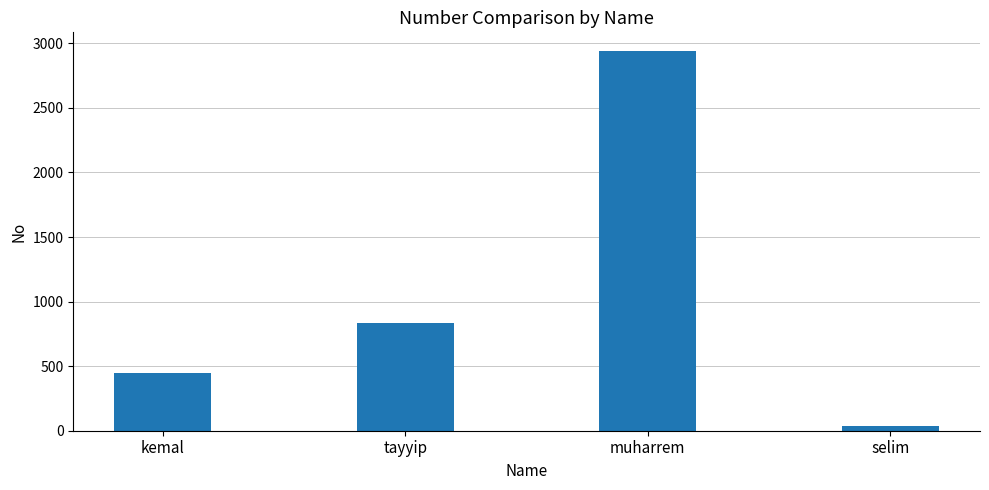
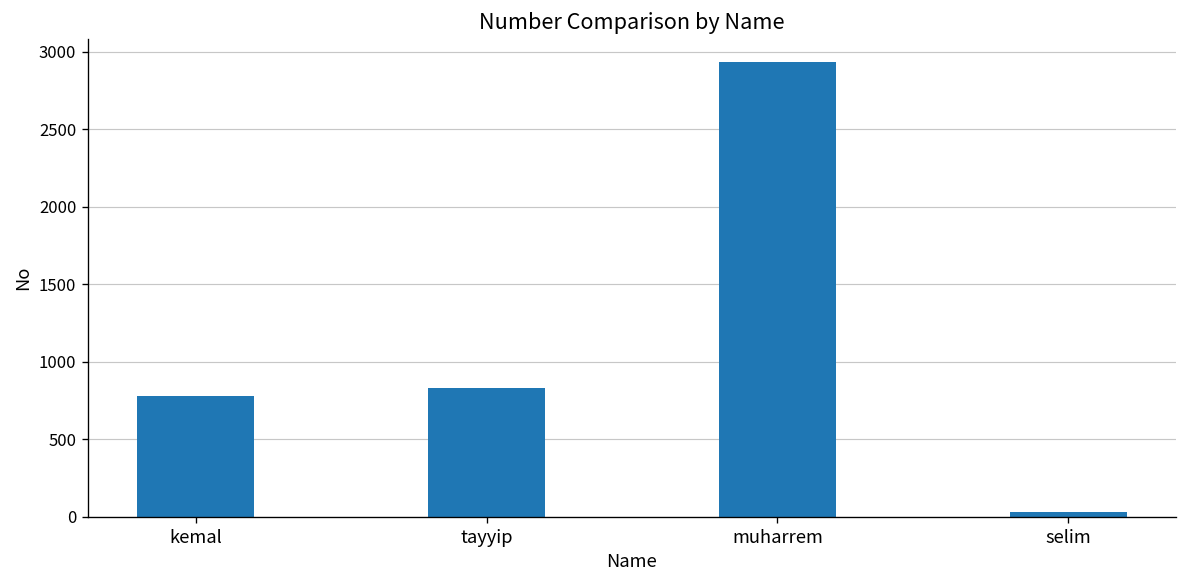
kemal: 450 -> 780
